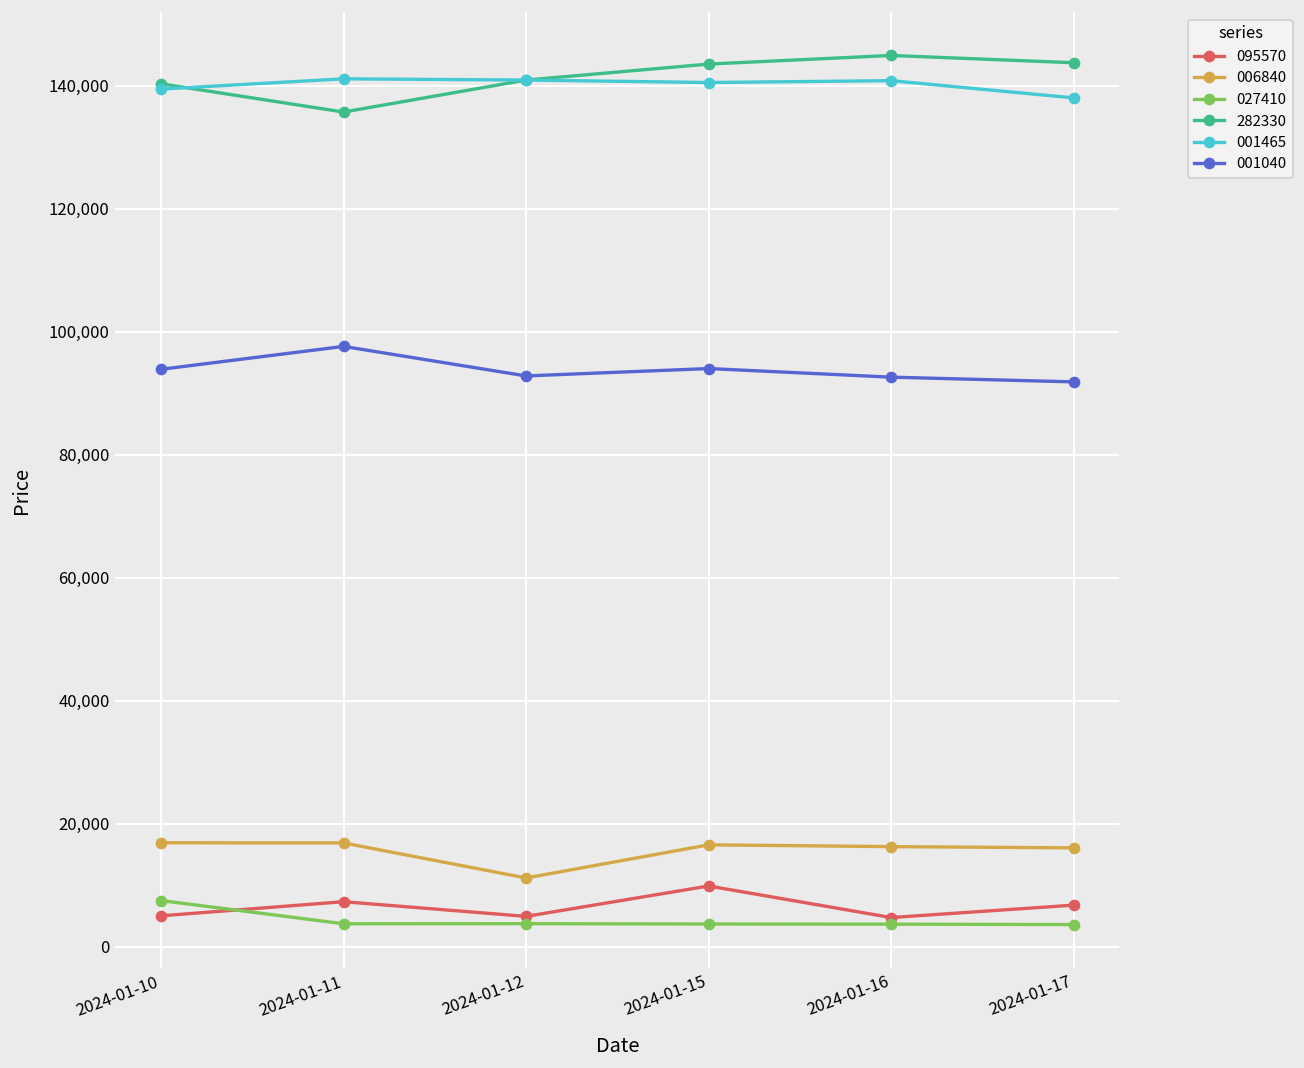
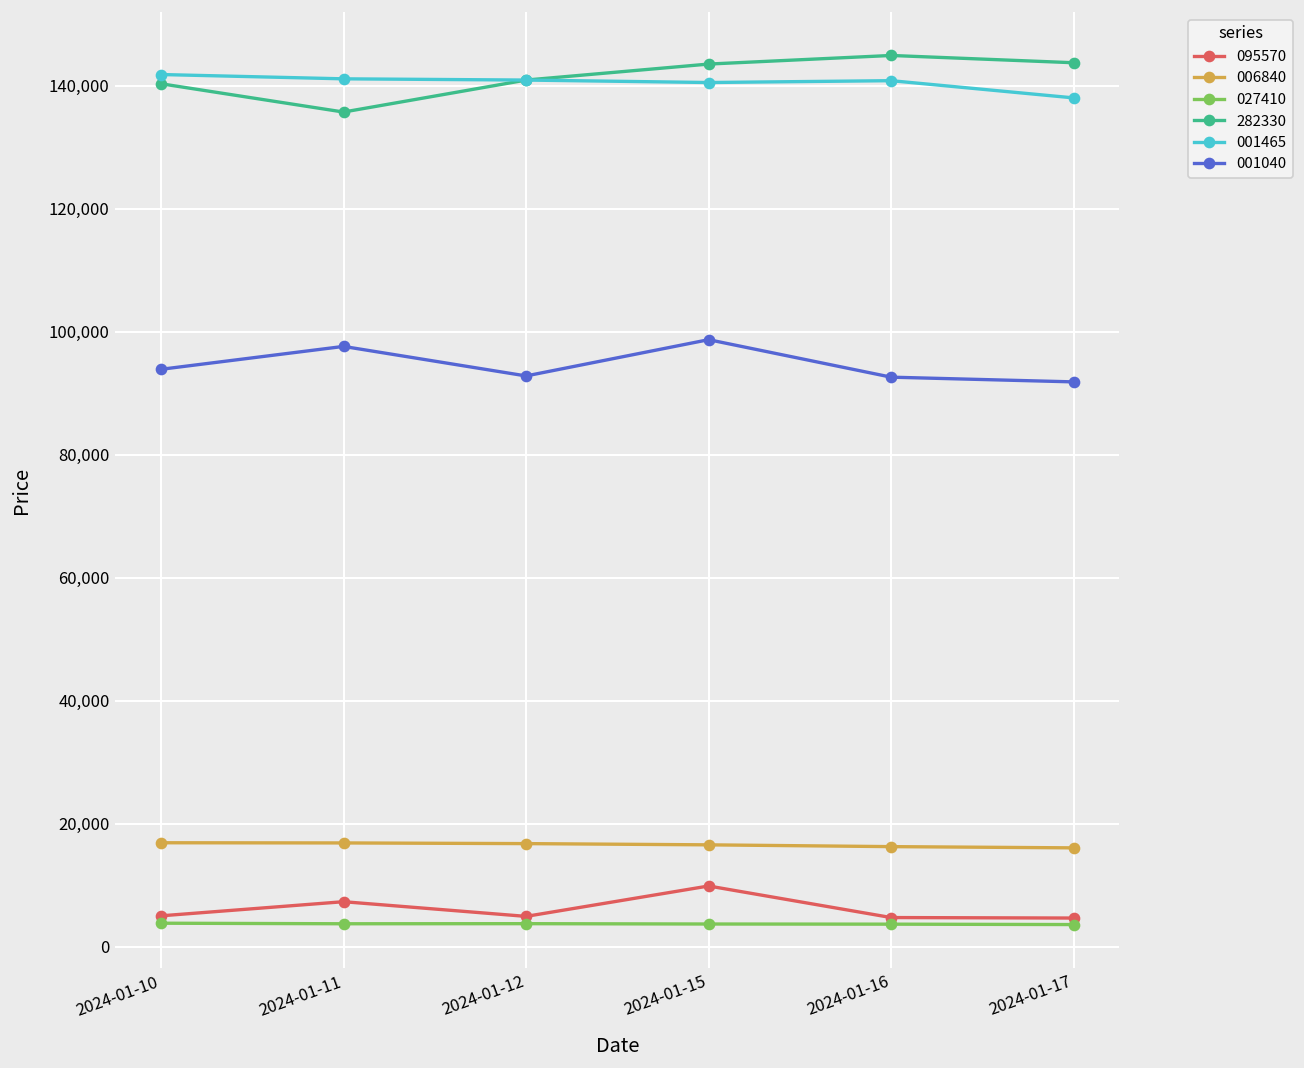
027410, 2024-01-10: 8,000 -> 4,000
001465, 2024-01-10: 139,000 -> 142,000
006840, 2024-01-12: 11,000 -> 17,000
001040, 2024-01-15: 94,000 -> 99,000
095570, 2024-01-17: 7,000 -> 5,000
